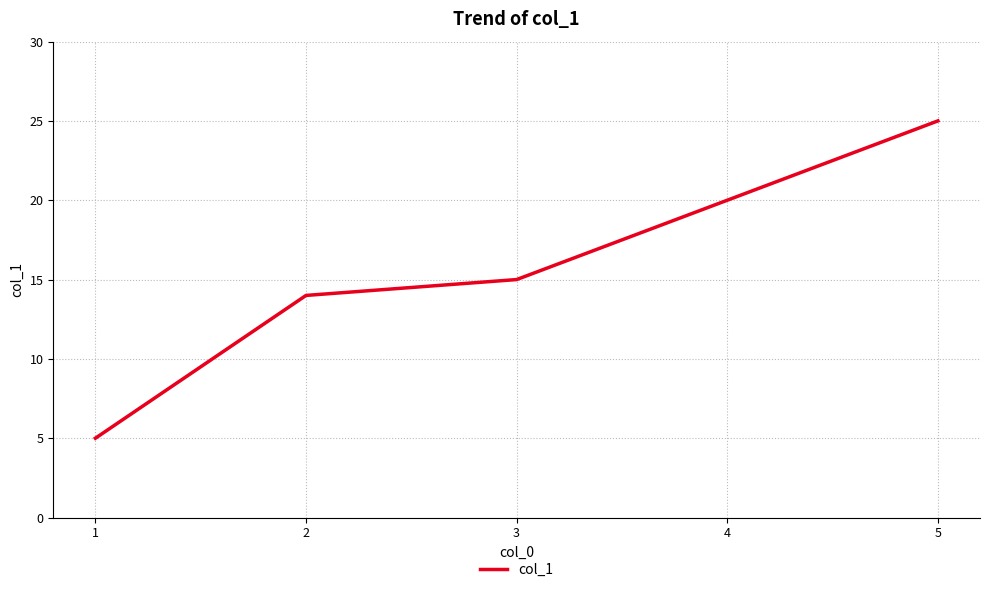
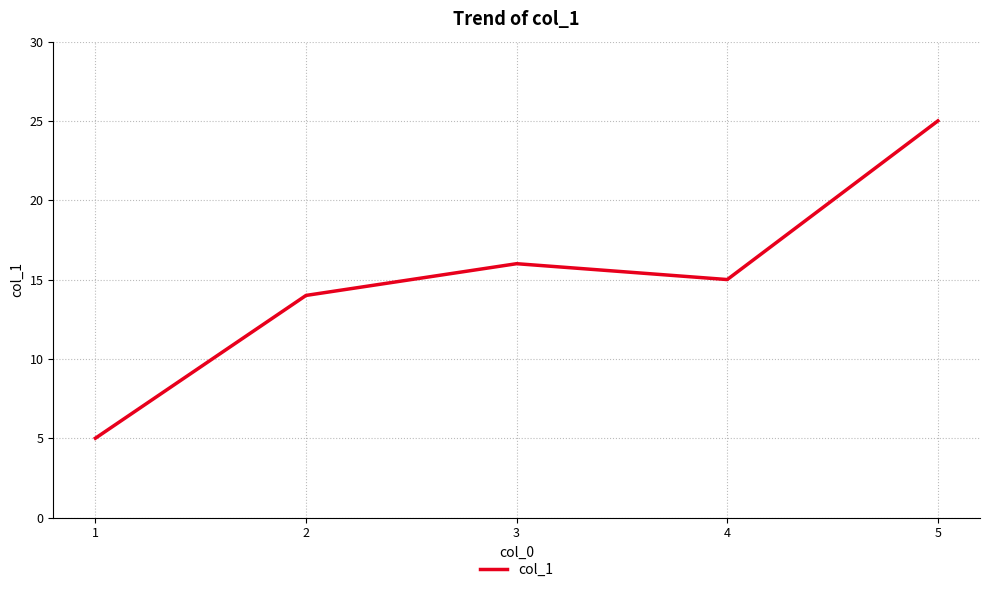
3: 15 -> 16
4: 20 -> 15
